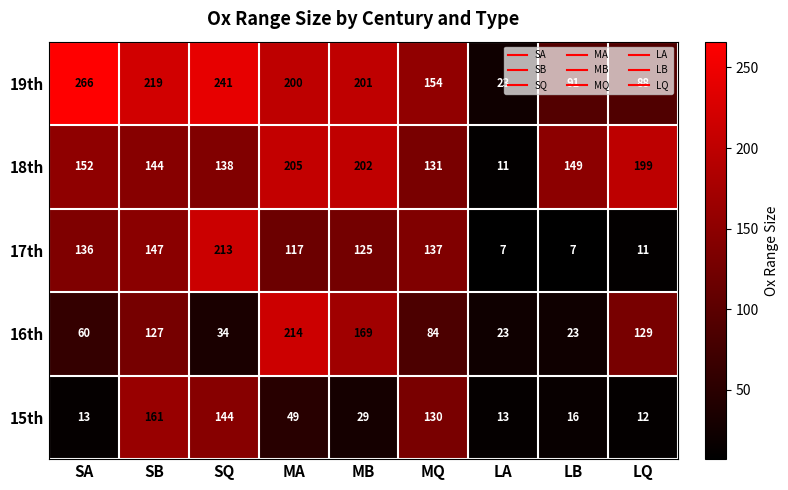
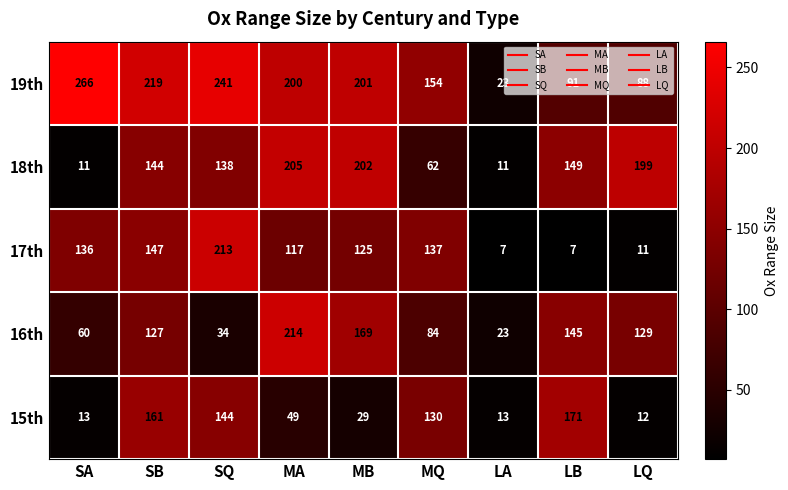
18th, SA: 152 -> 11
18th, MQ: 131 -> 62
16th, LB: 23 -> 145
15th, LB: 16 -> 171
